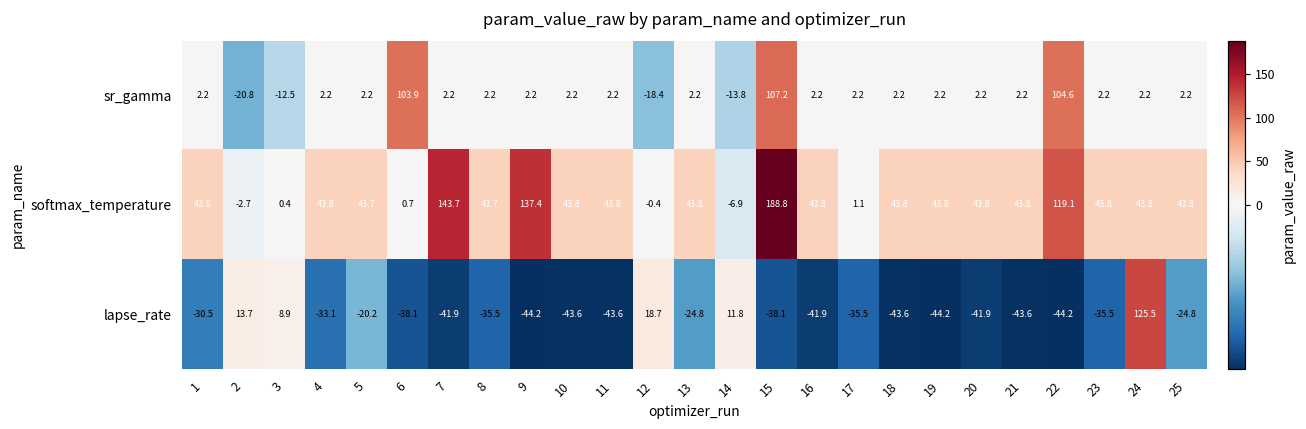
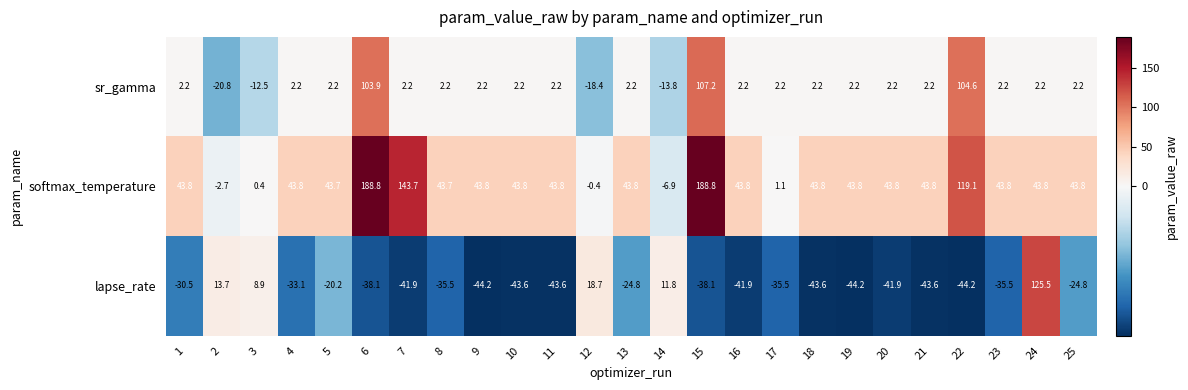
softmax_temperature, 6: 0.7 -> 188.8
softmax_temperature, 9: 137.4 -> 43.8
